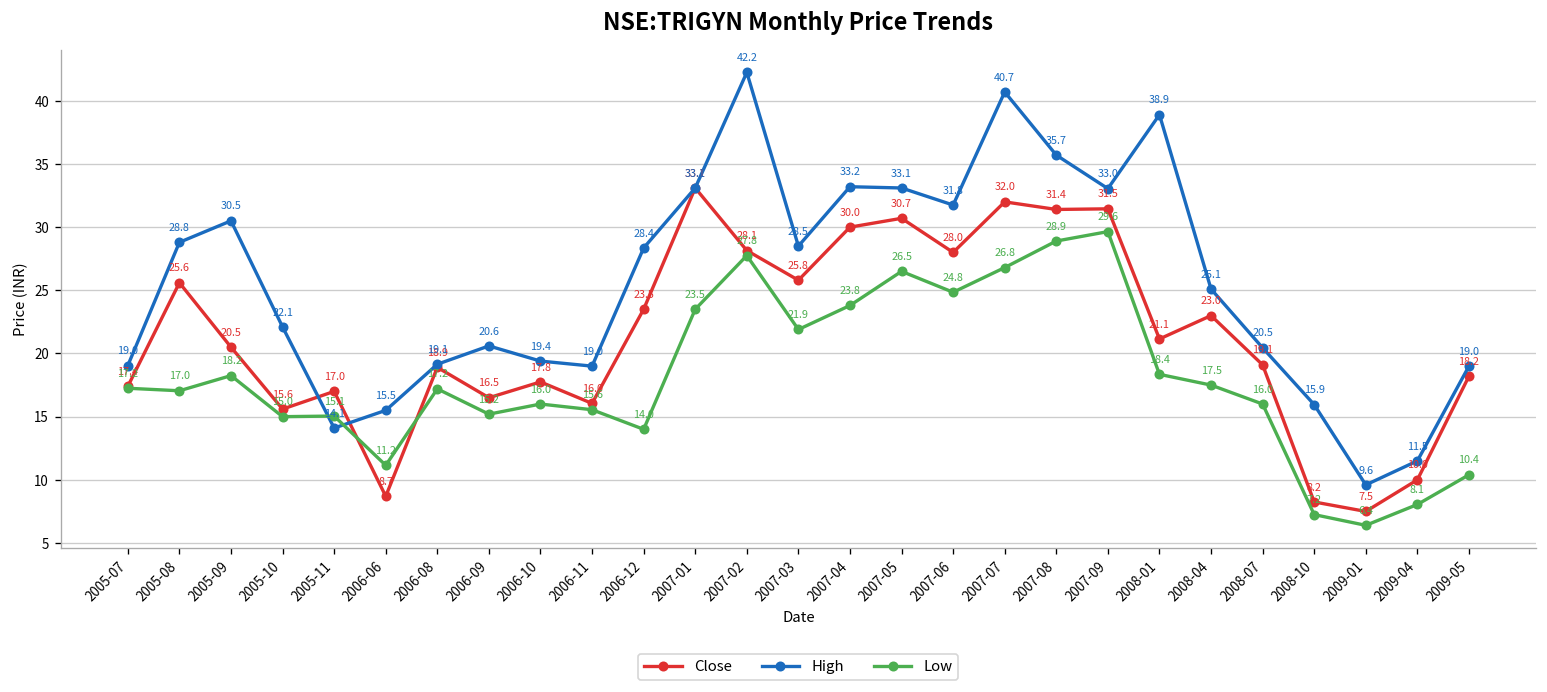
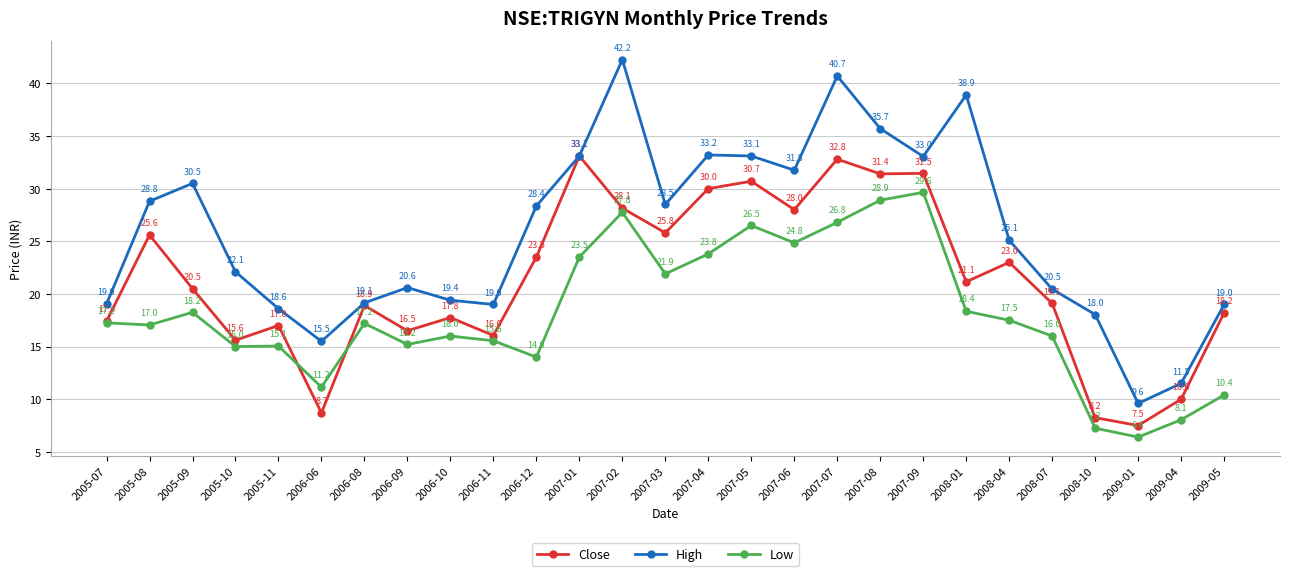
High, 2005-11: 14.1 -> 18.6
Close, 2007-07: 32.0 -> 32.8
High, 2008-10: 15.9 -> 18.0
